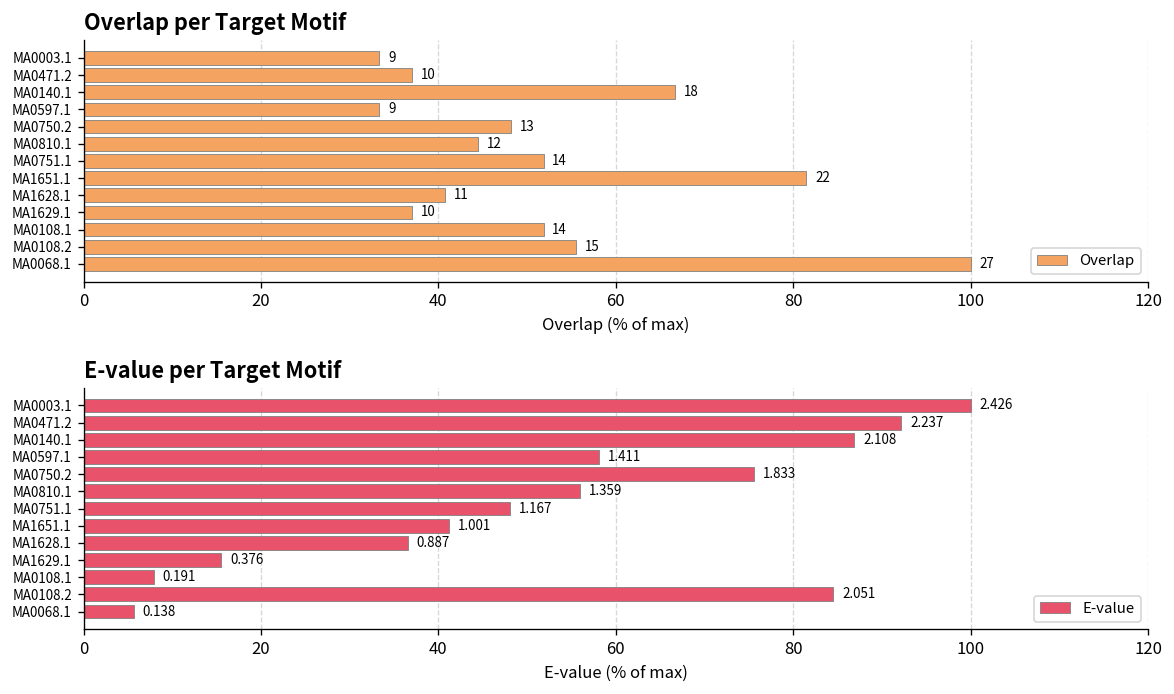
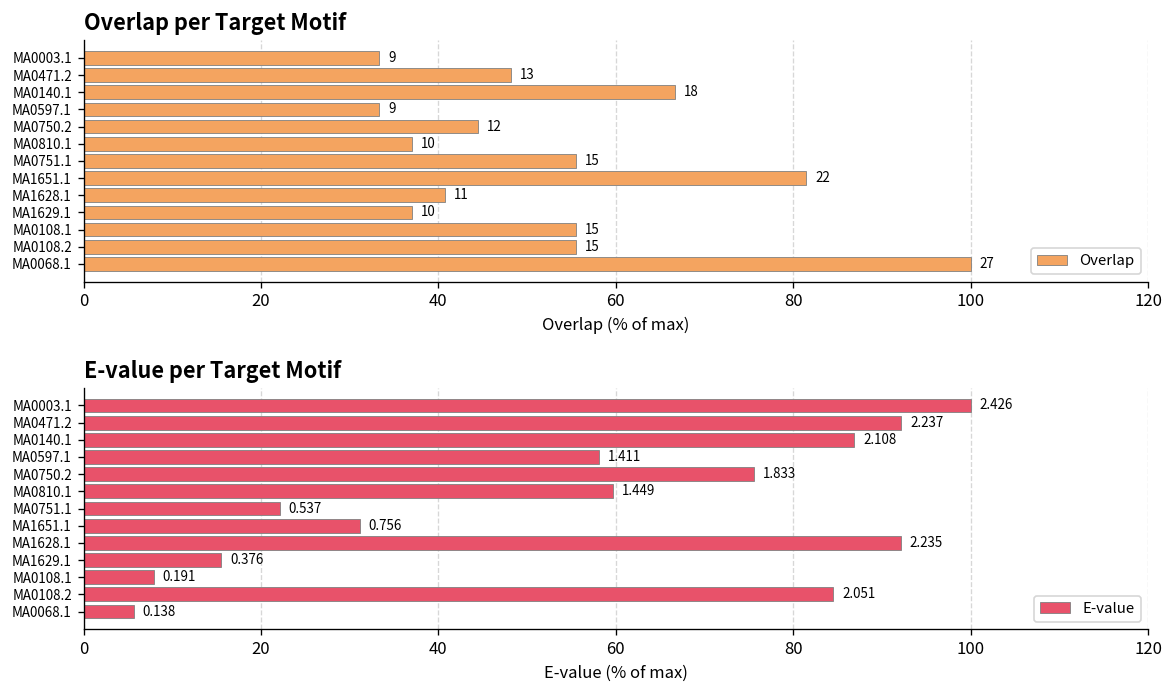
Overlap per Target Motif, MA0471.2: 10 -> 13
Overlap per Target Motif, MA0750.2: 13 -> 12
Overlap per Target Motif, MA0810.1: 12 -> 10
Overlap per Target Motif, MA0751.1: 14 -> 15
Overlap per Target Motif, MA0108.1: 14 -> 15
E-value per Target Motif, MA0810.1: 1.359 -> 1.449
E-value per Target Motif, MA0751.1: 1.167 -> 0.537
E-value per Target Motif, MA1651.1: 1.001 -> 0.756
E-value per Target Motif, MA1628.1: 0.887 -> 2.235
